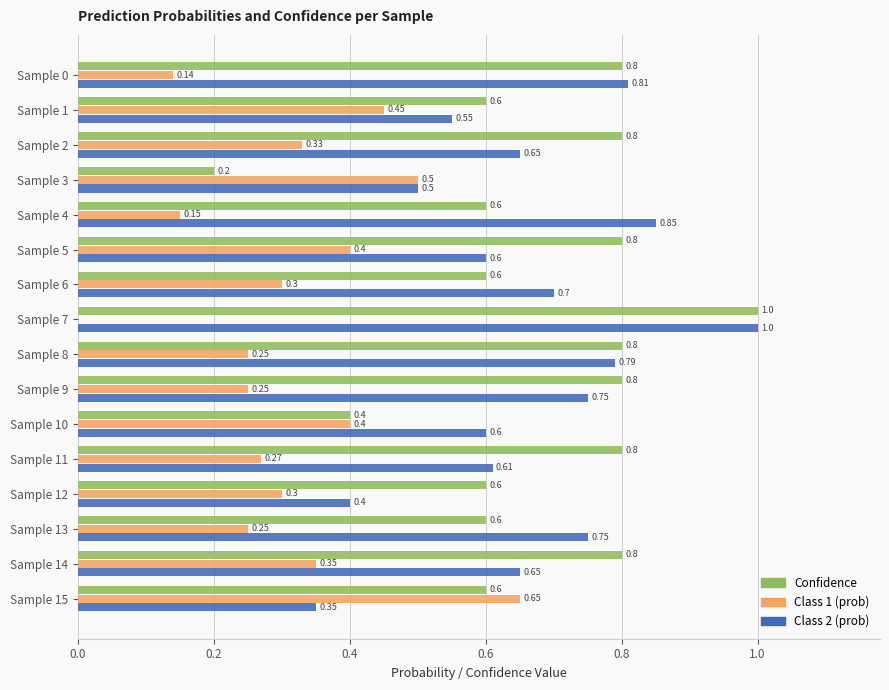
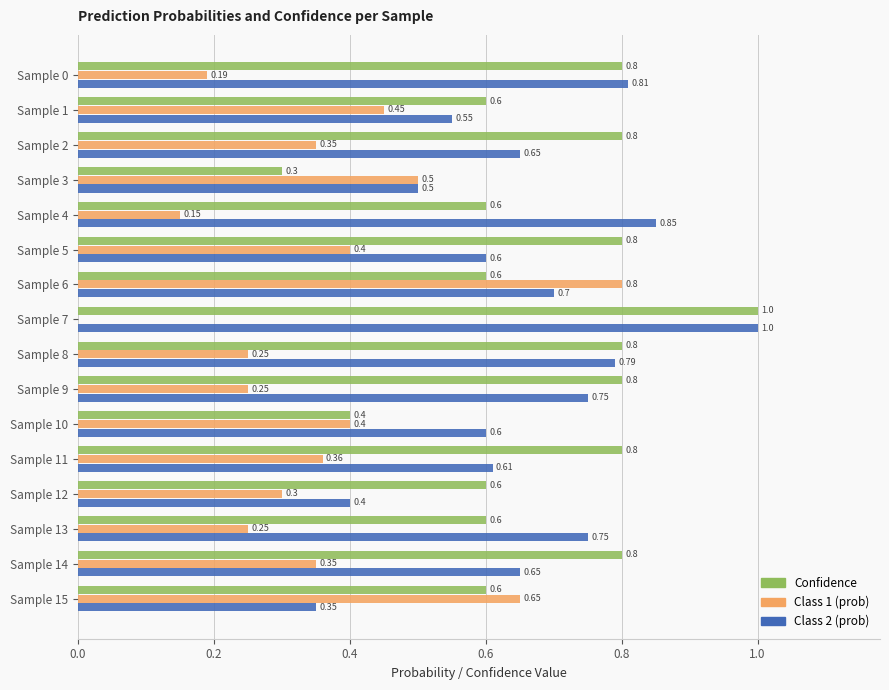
Class 1 (prob), Sample 0: 0.14 -> 0.19
Class 1 (prob), Sample 2: 0.33 -> 0.35
Confidence, Sample 3: 0.2 -> 0.3
Class 1 (prob), Sample 6: 0.3 -> 0.8
Class 1 (prob), Sample 11: 0.27 -> 0.36
